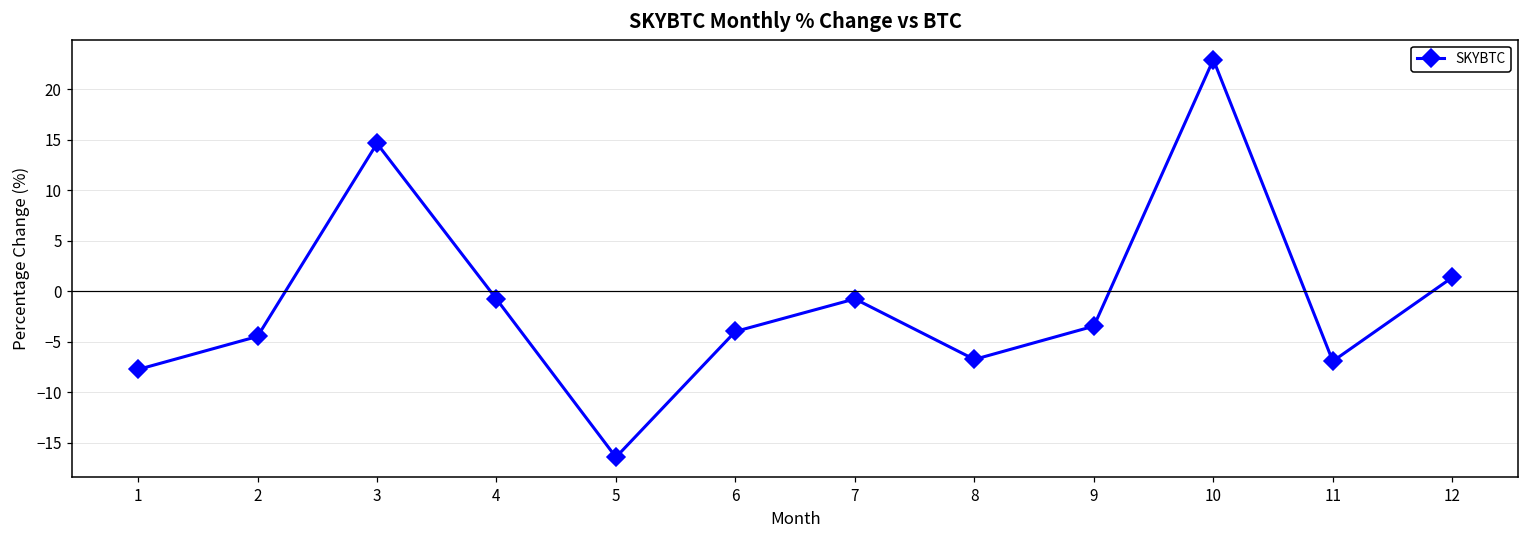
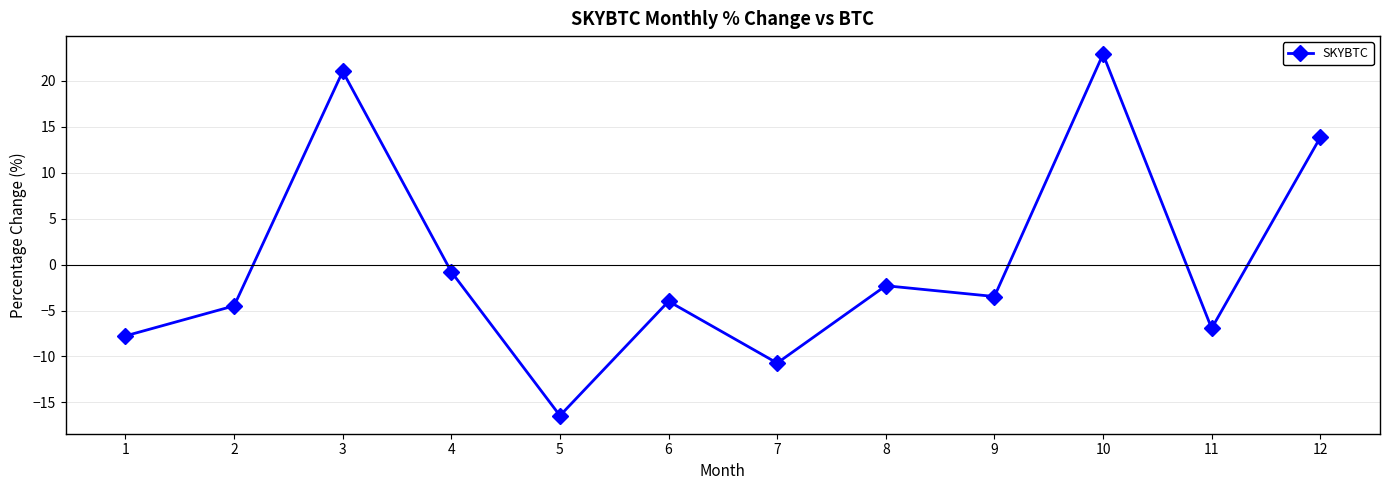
3: 15 -> 21
7: -1 -> -11
8: -7 -> -2
12: 1 -> 14
